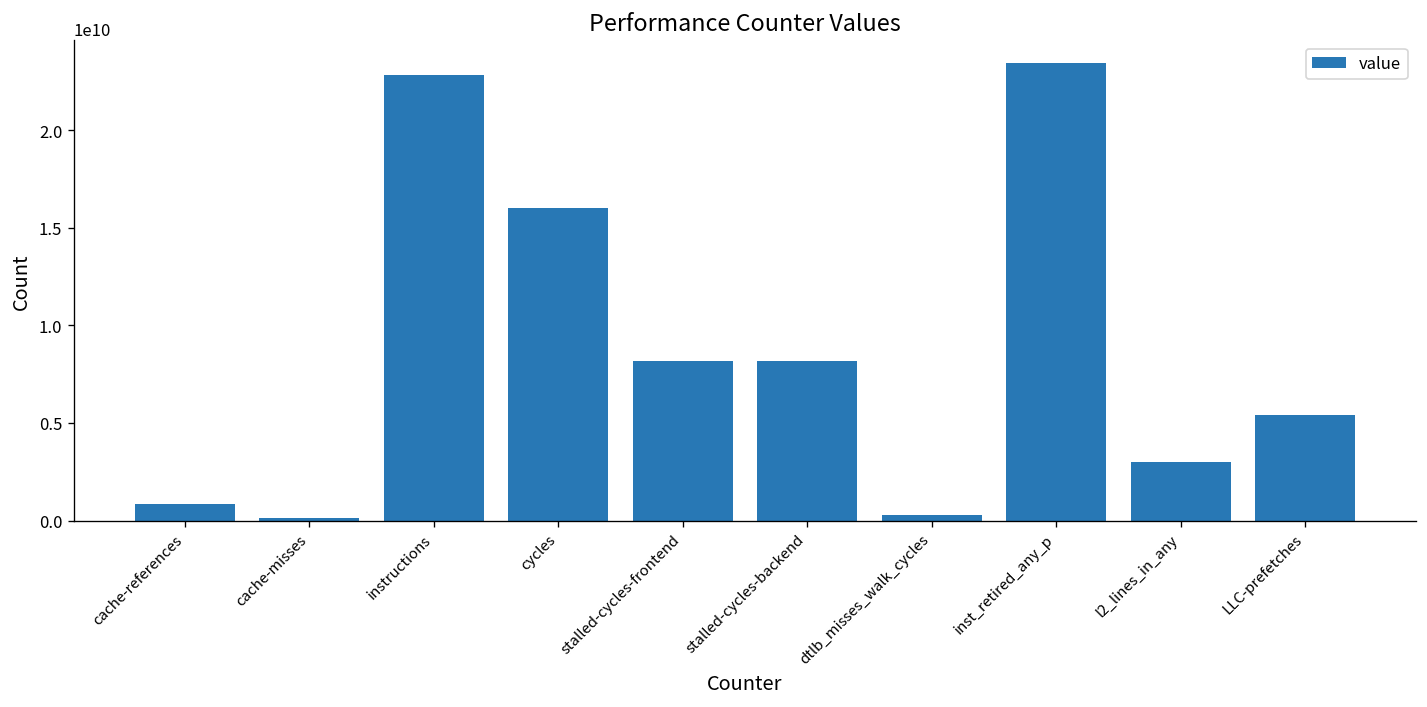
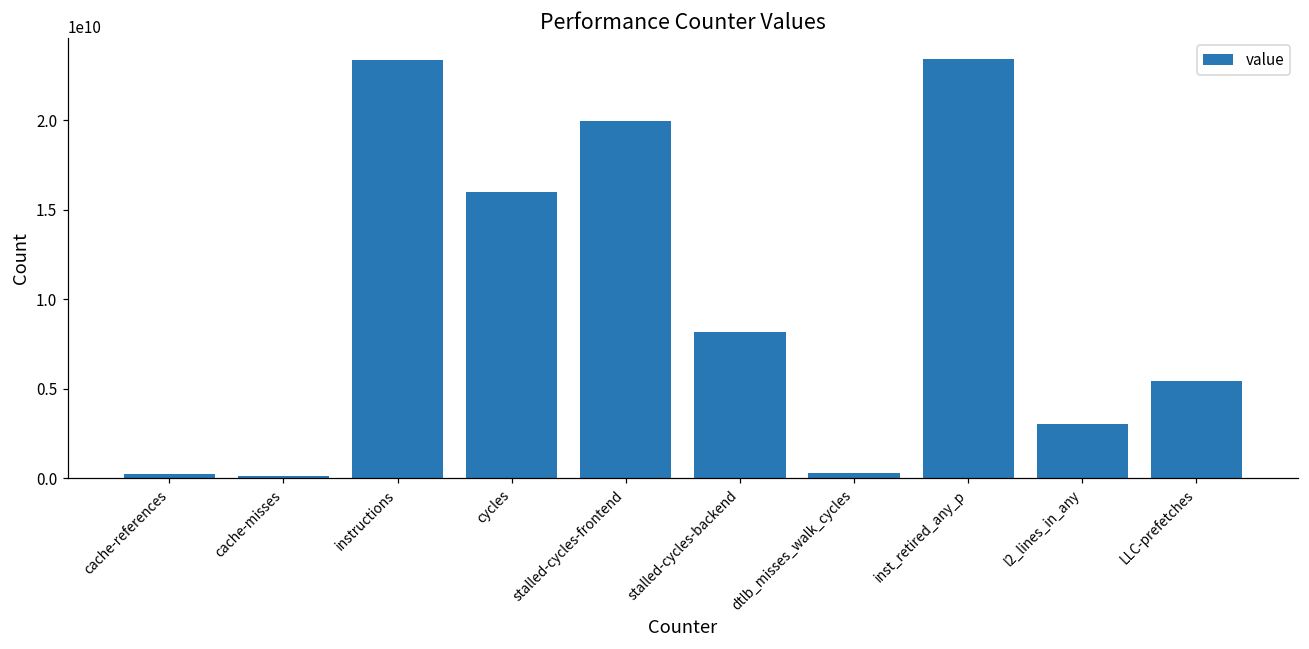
cache-references: 800000000 -> 200000000
instructions: 22800000000 -> 23400000000
stalled-cycles-frontend: 8200000000 -> 19900000000
